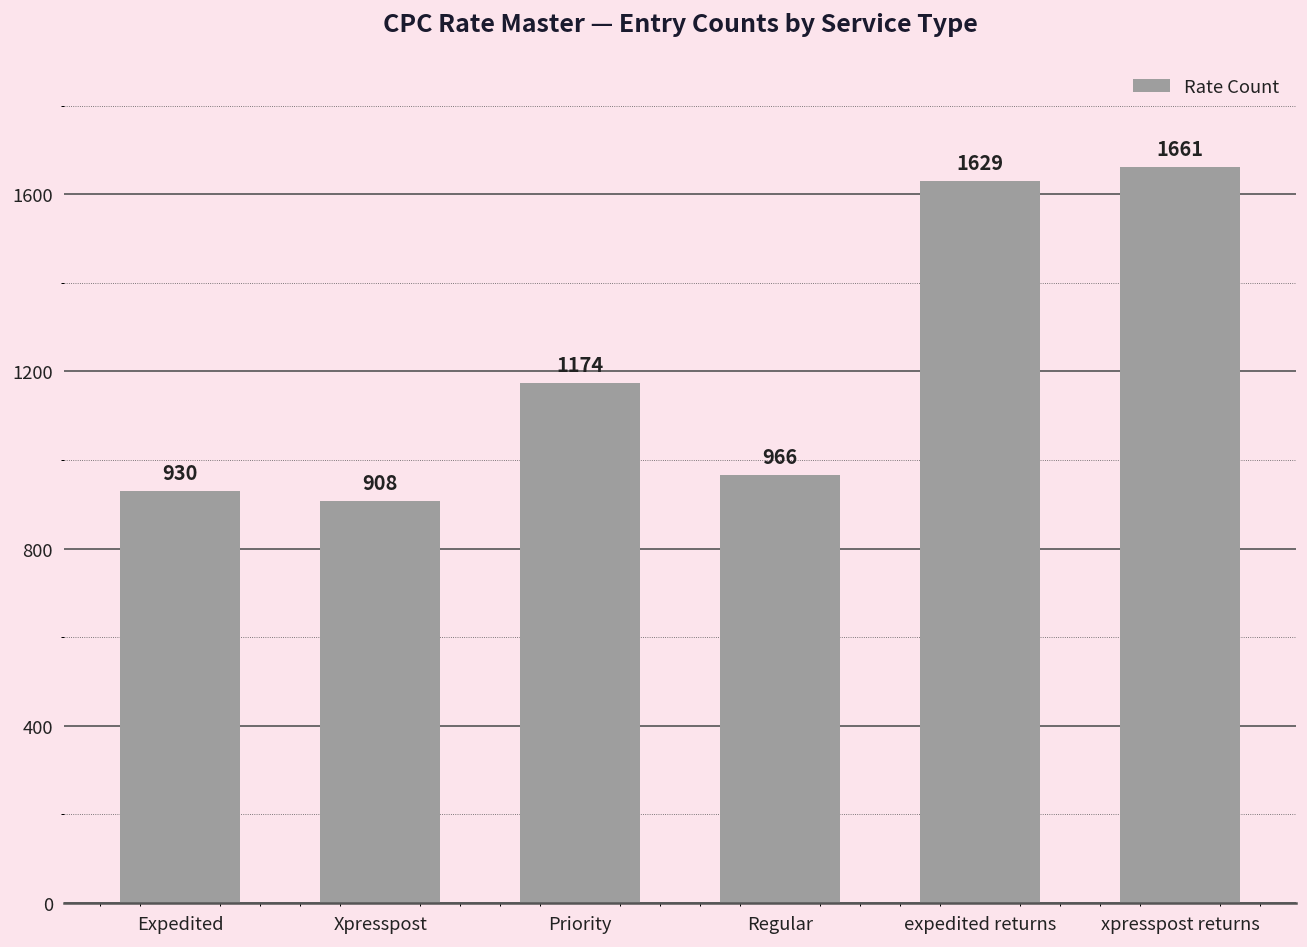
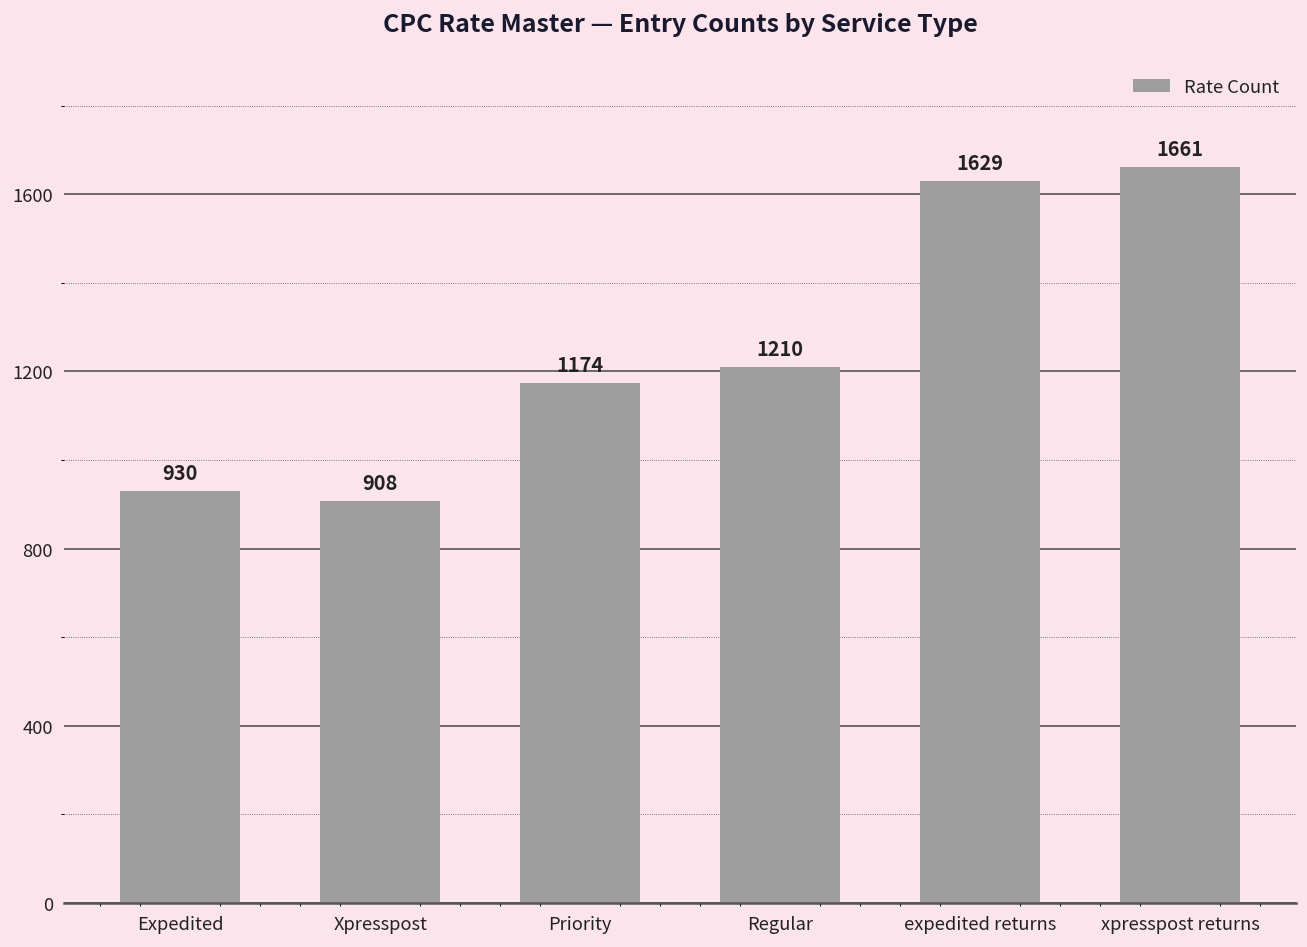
Regular: 966 -> 1210
